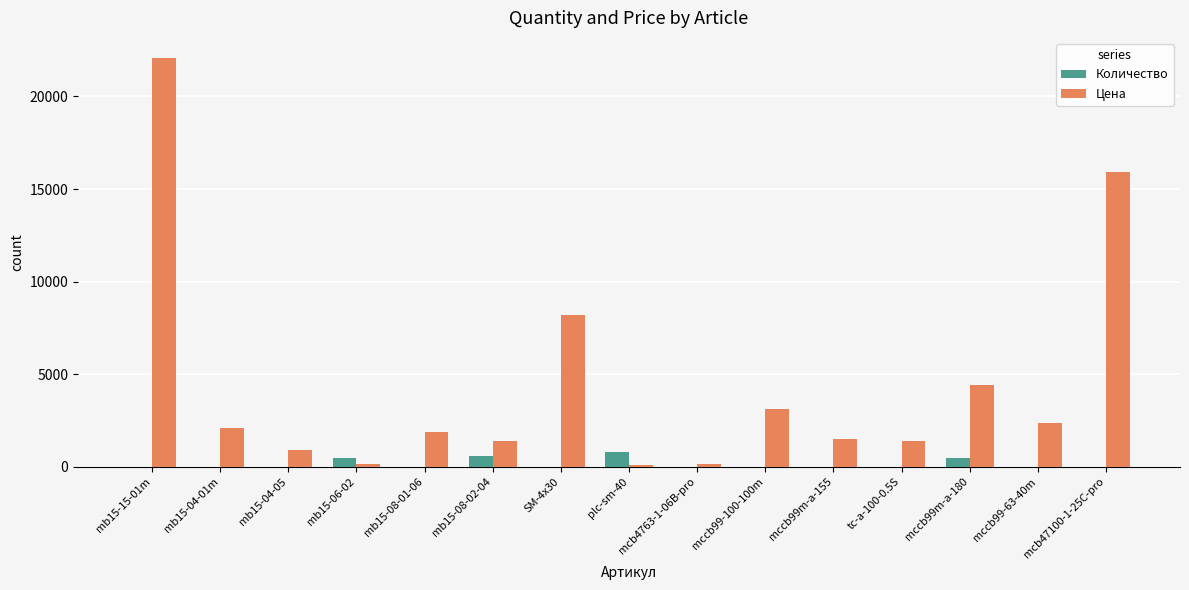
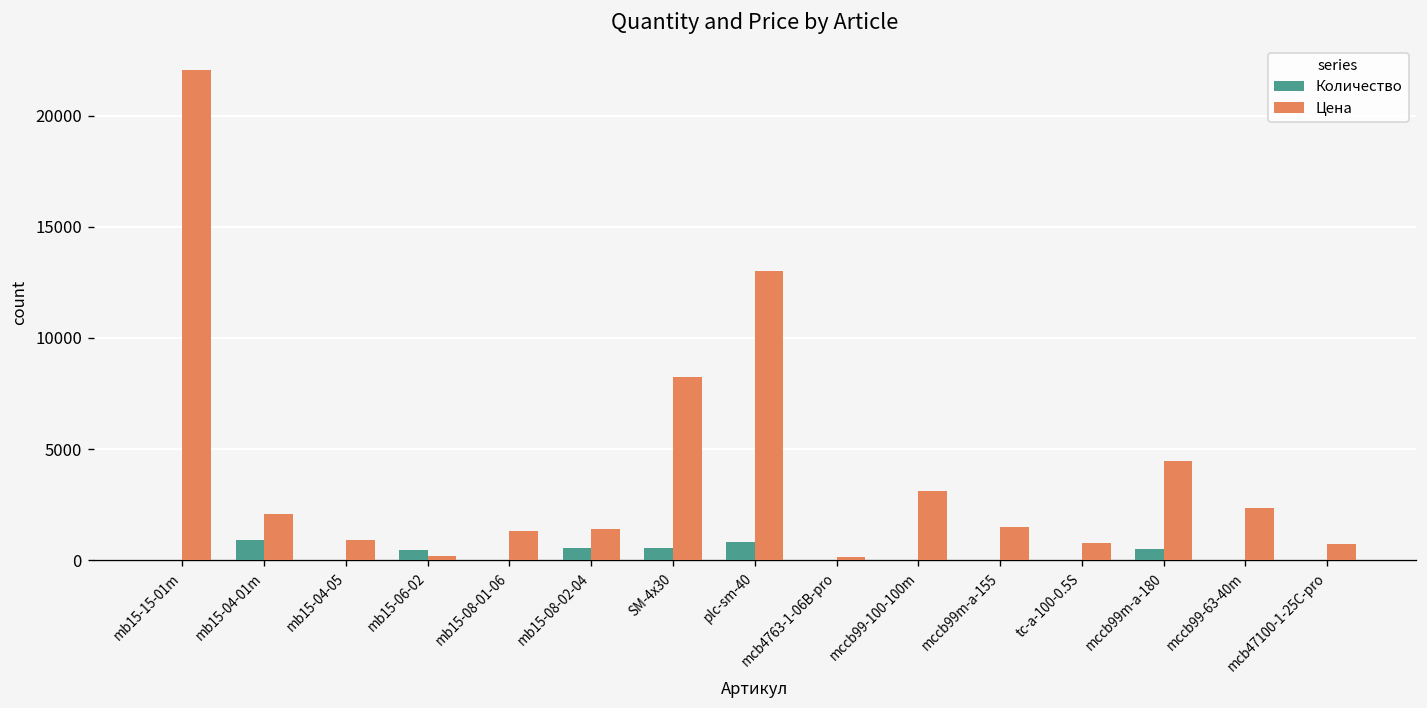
Количество, mb15-04-01m: 0 -> 900
Цена, mb15-08-01-06: 1900 -> 1300
Количество, SM-4x30: 0 -> 500
Цена, plc-sm-40: 100 -> 13000
Цена, tc-a-100-0.5S: 1400 -> 800
Цена, mcb47100-1-25C-pro: 15900 -> 700
